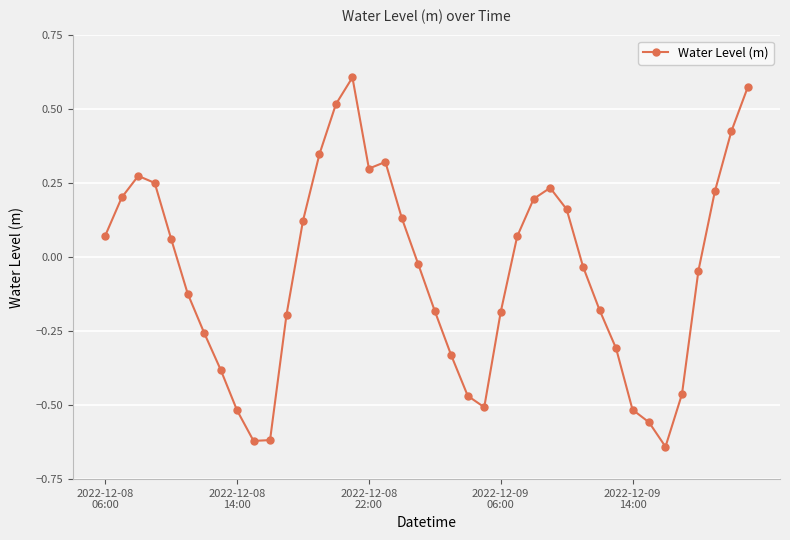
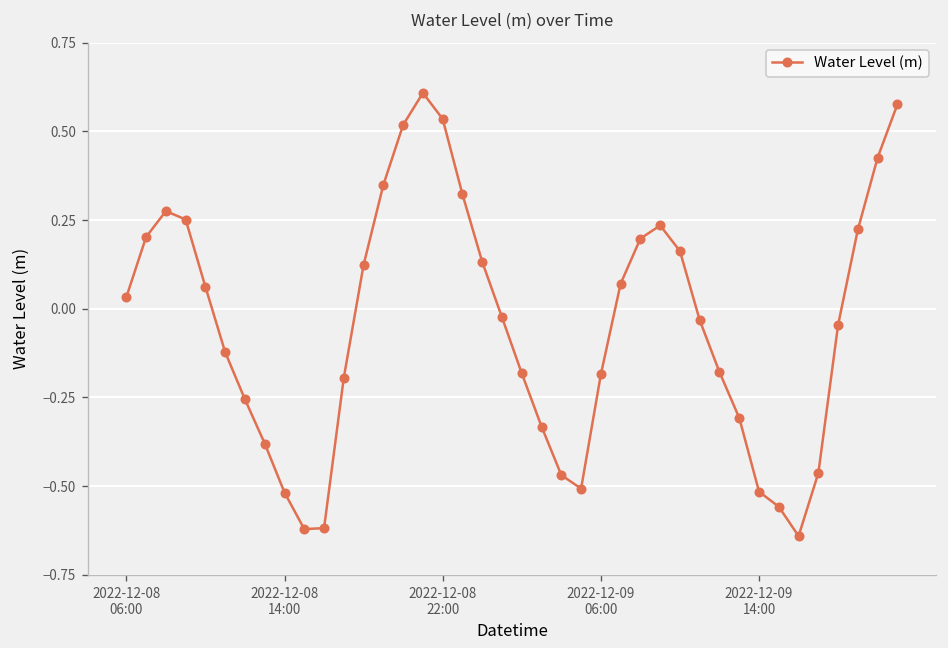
2022-12-08 06:00: 0.07 -> 0.03
2022-12-08 22:00: 0.30 -> 0.53
